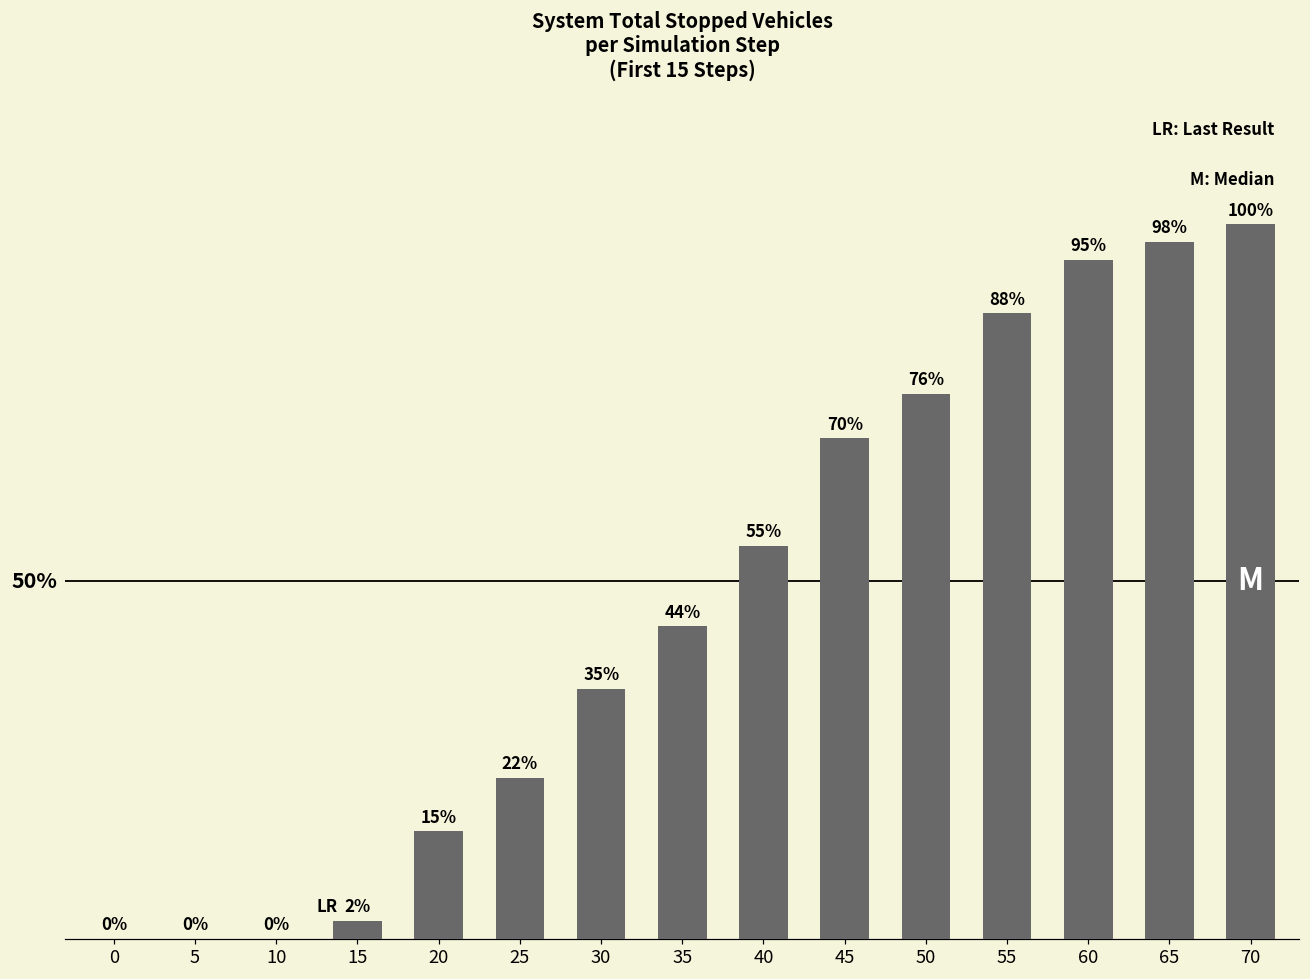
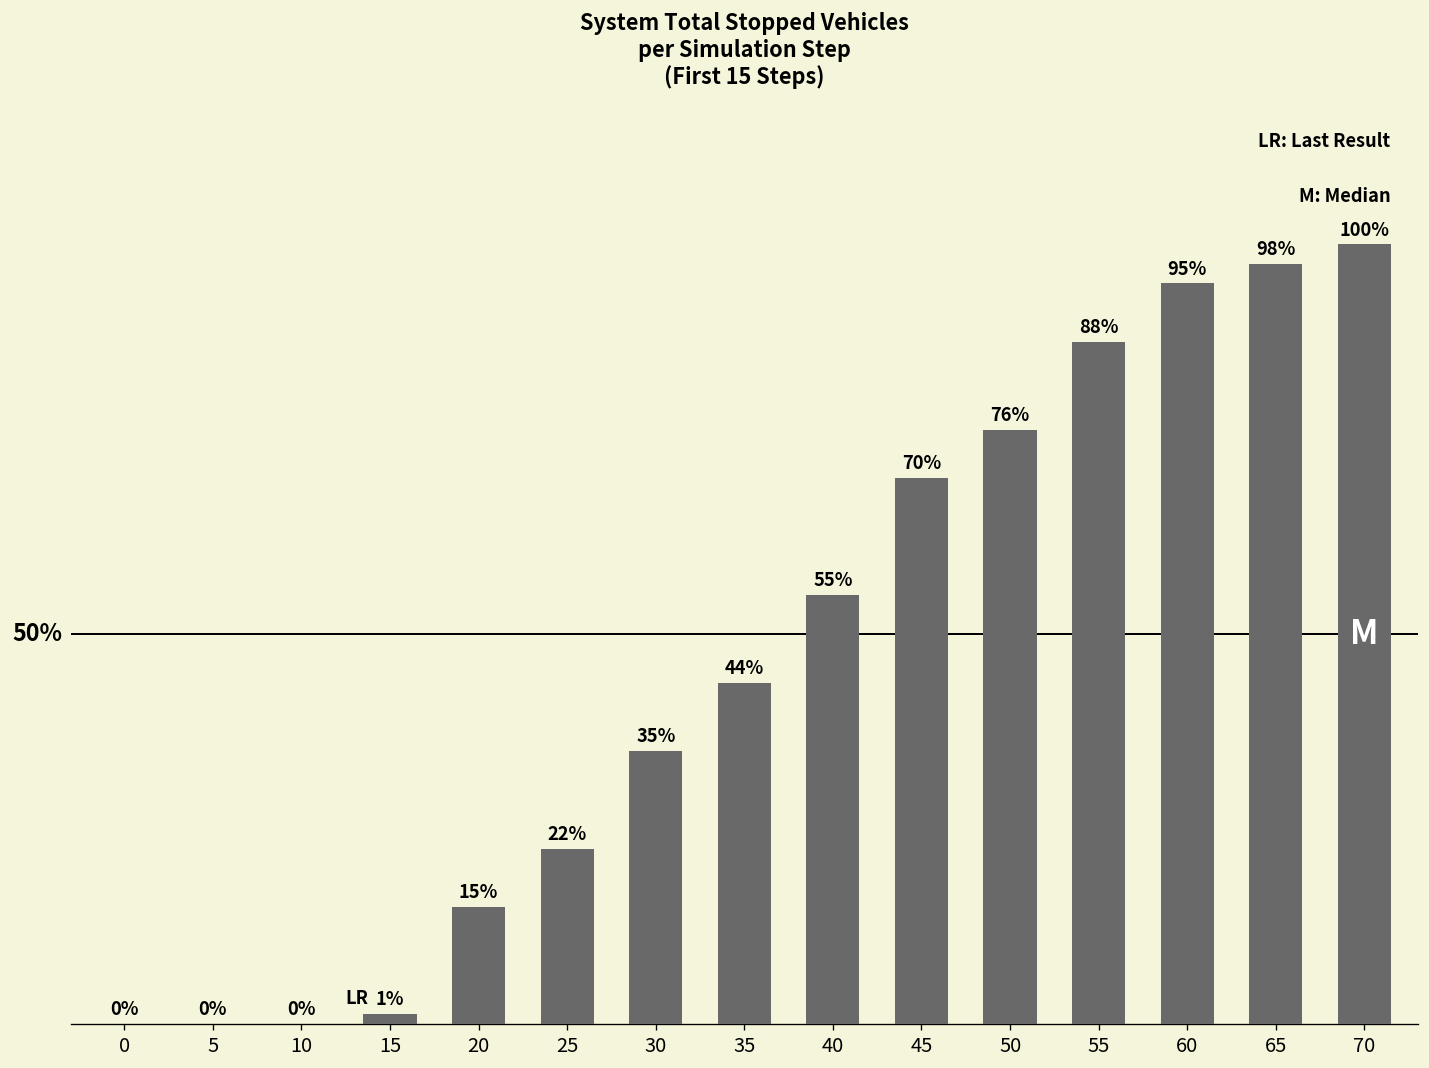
15: 2% -> 1%
